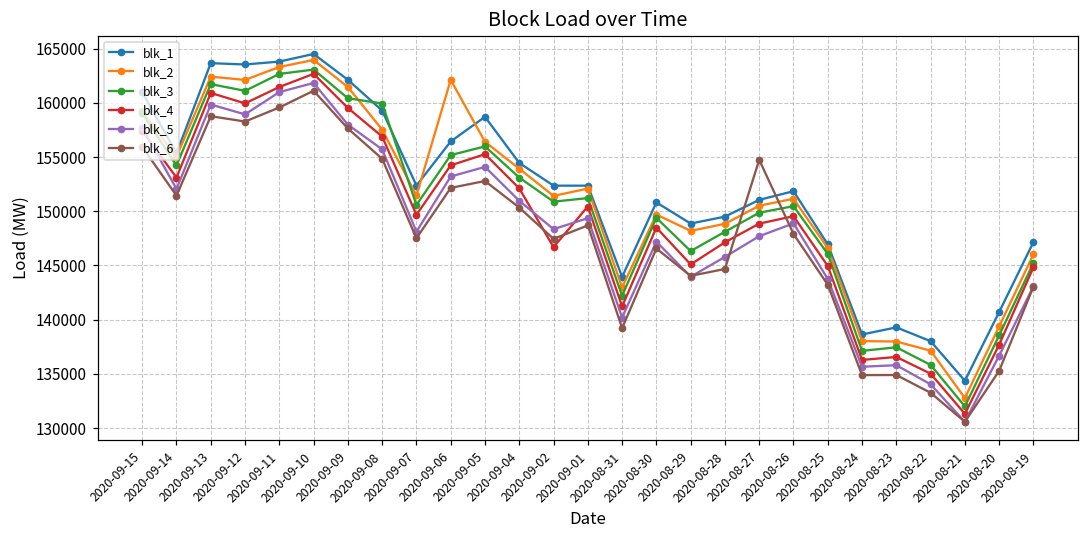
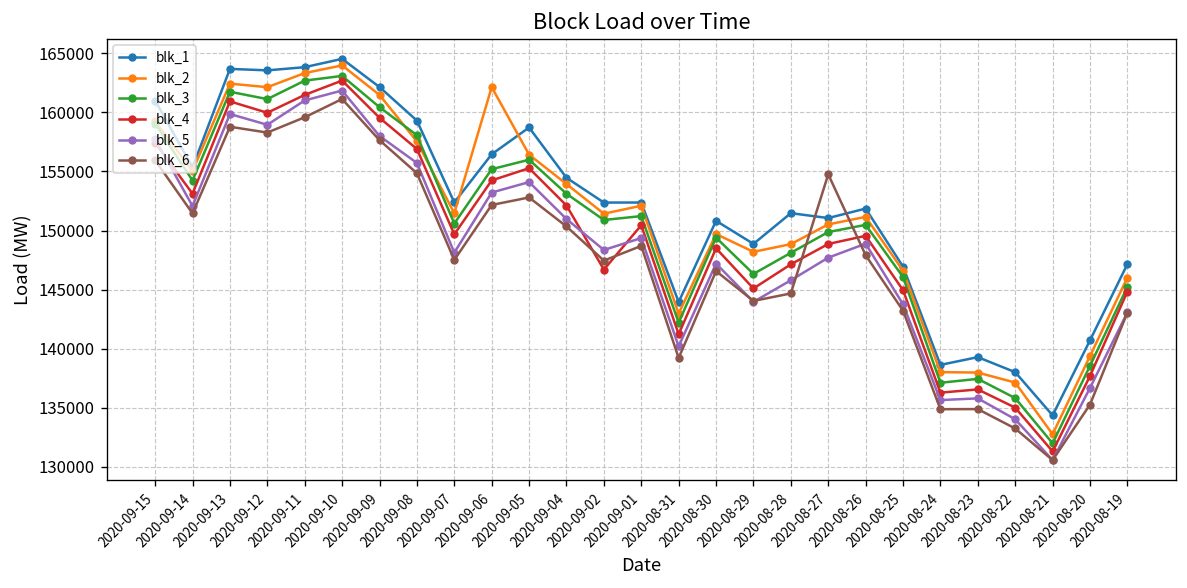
blk_3, 2020-09-08: 160000 -> 158000
blk_1, 2020-08-28: 150000 -> 151000
